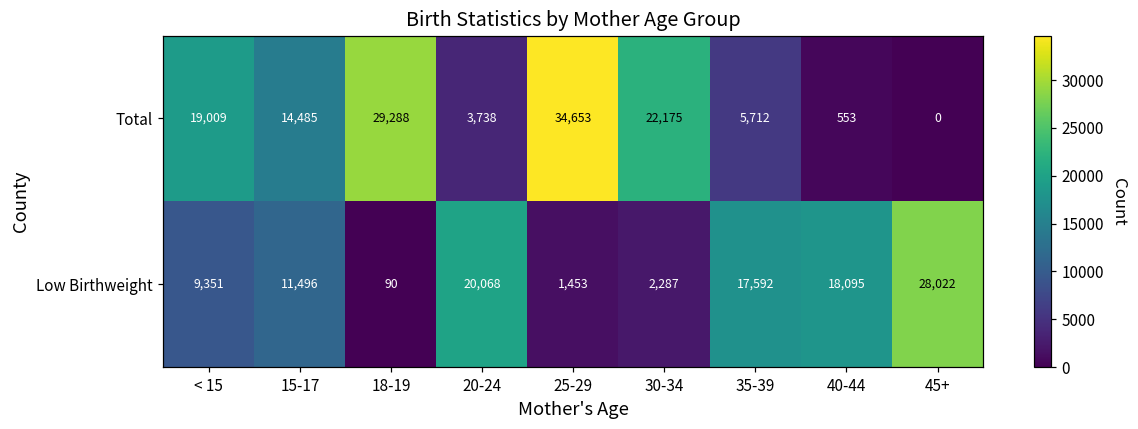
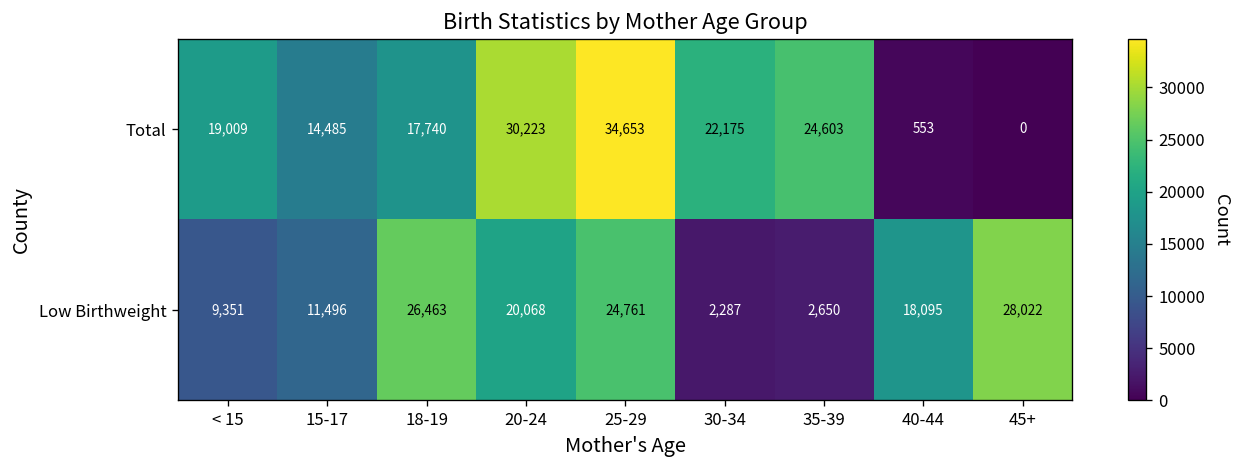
Total, 18-19: 29,288 -> 17,740
Total, 20-24: 3,738 -> 30,223
Total, 35-39: 5,712 -> 24,603
Low Birthweight, 18-19: 90 -> 26,463
Low Birthweight, 25-29: 1,453 -> 24,761
Low Birthweight, 35-39: 17,592 -> 2,650
